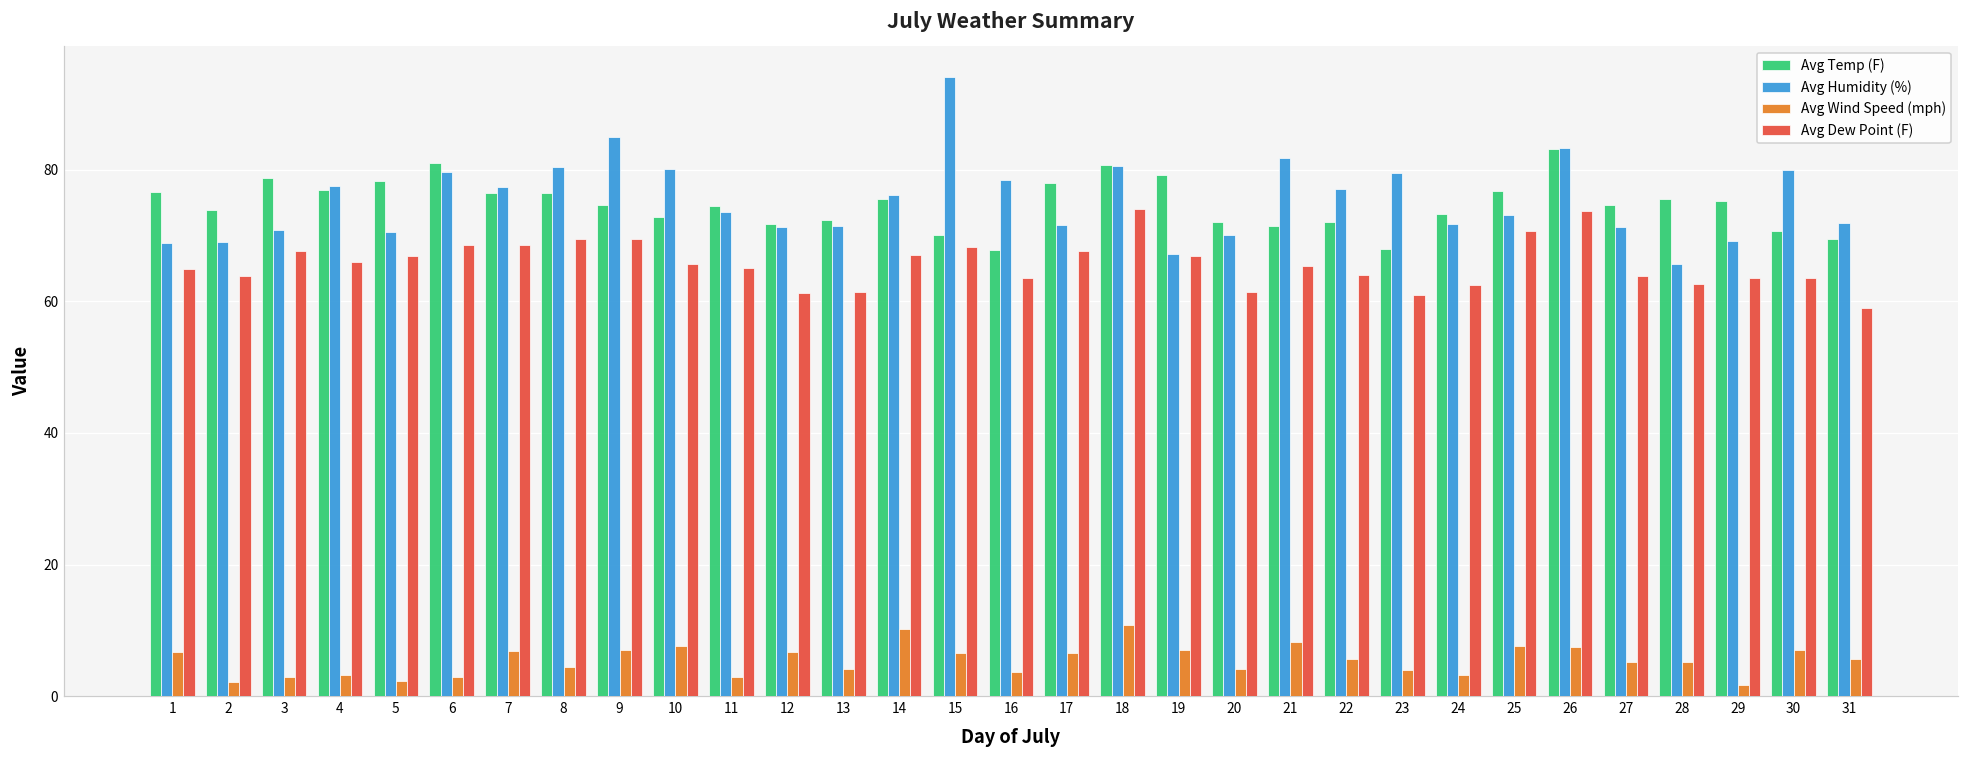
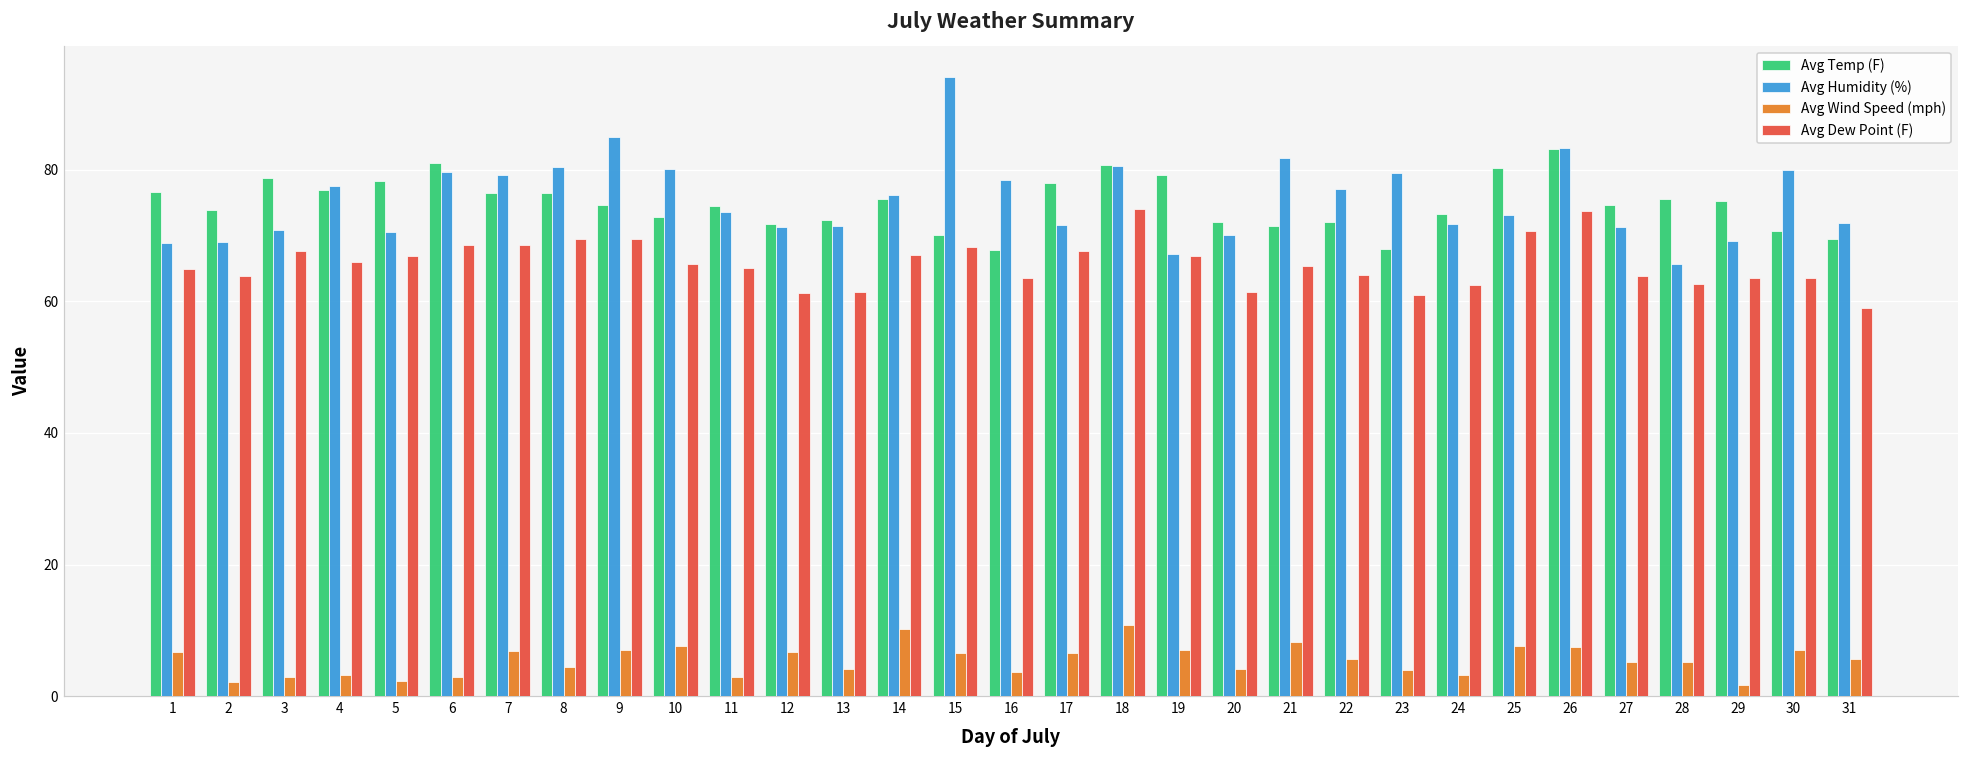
Avg Humidity (%), 7: 77 -> 79
Avg Temp (F), 25: 77 -> 80
